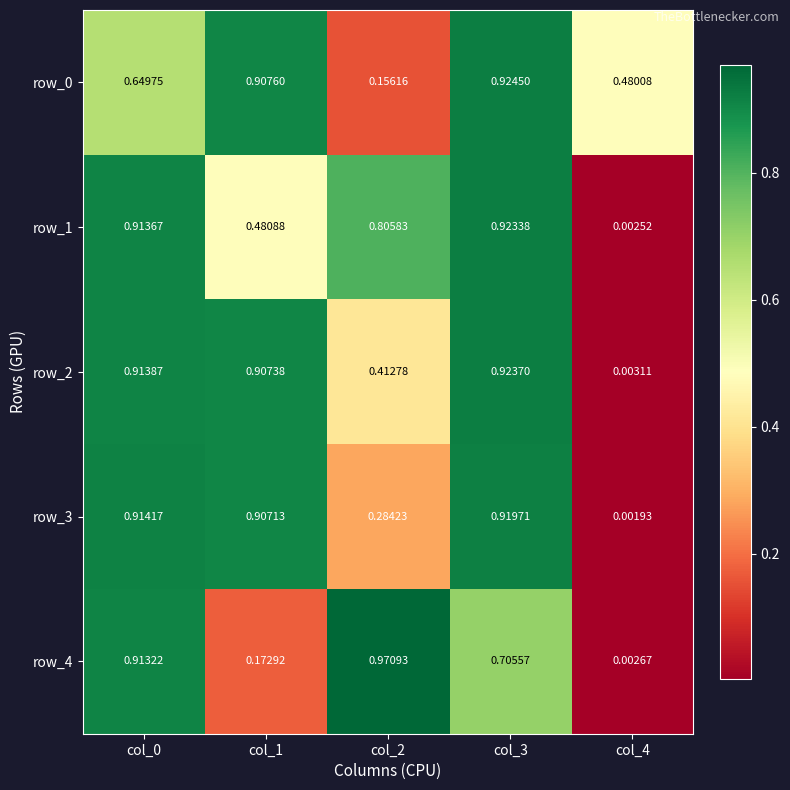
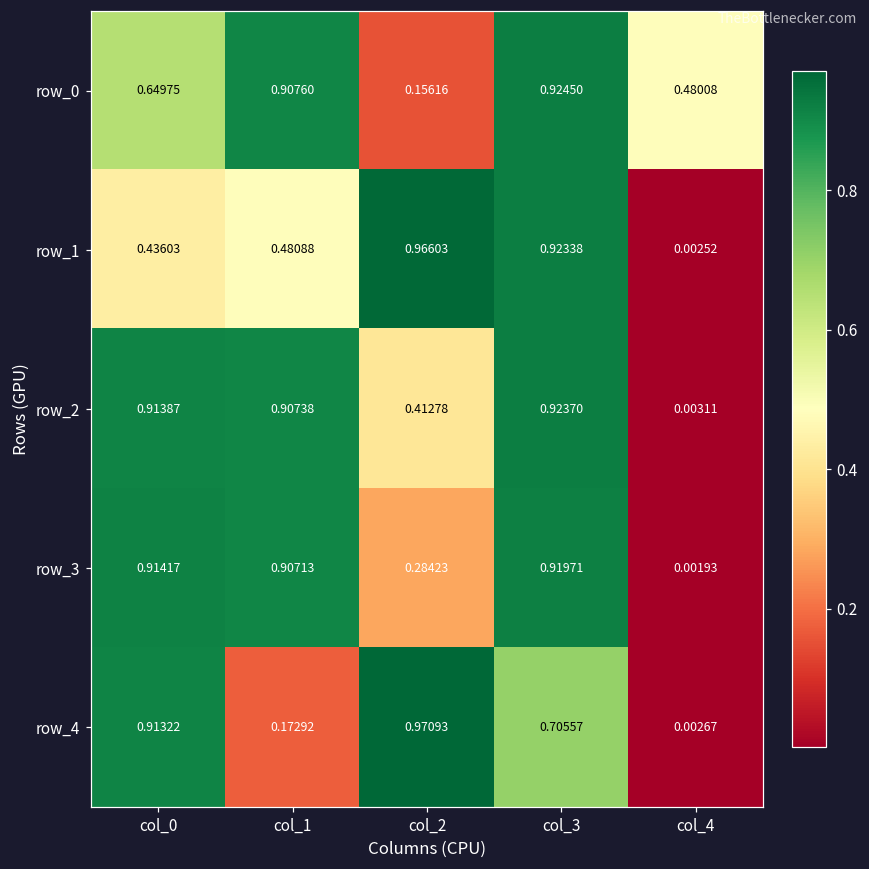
row_1, col_0: 0.91367 -> 0.43603
row_1, col_2: 0.80583 -> 0.96603
